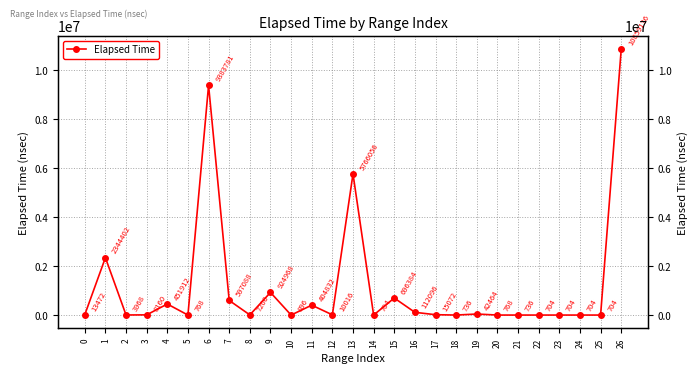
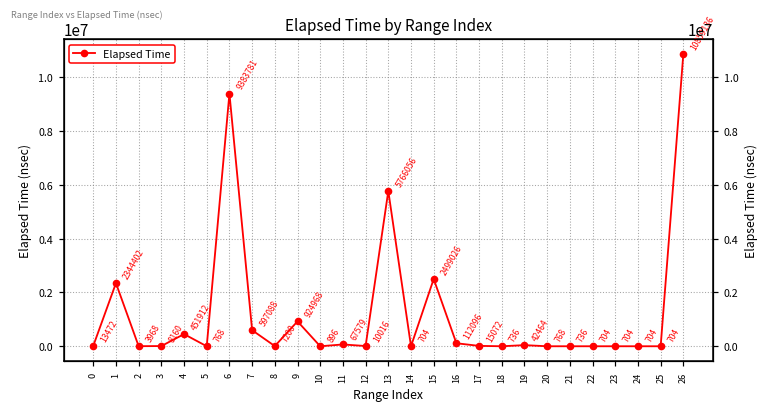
11: 404832 -> 67579
15: 696384 -> 2499026
